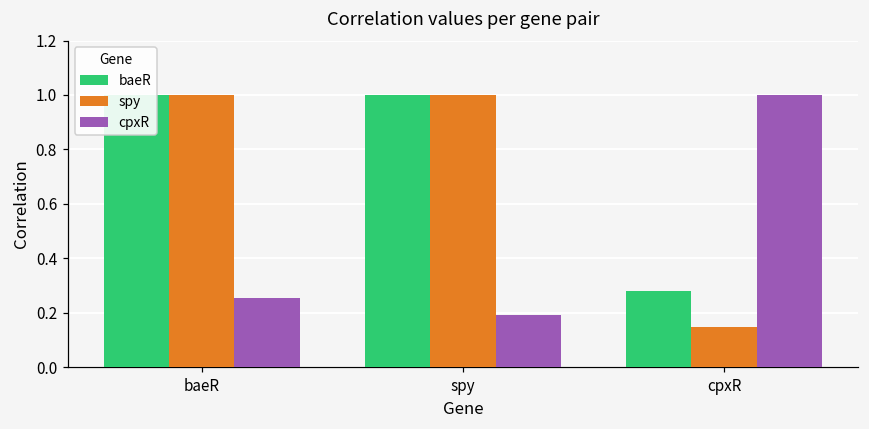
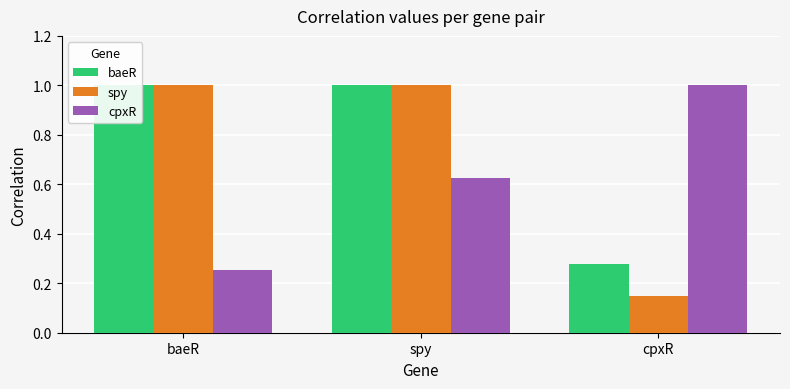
cpxR, spy: 0.19 -> 0.63
